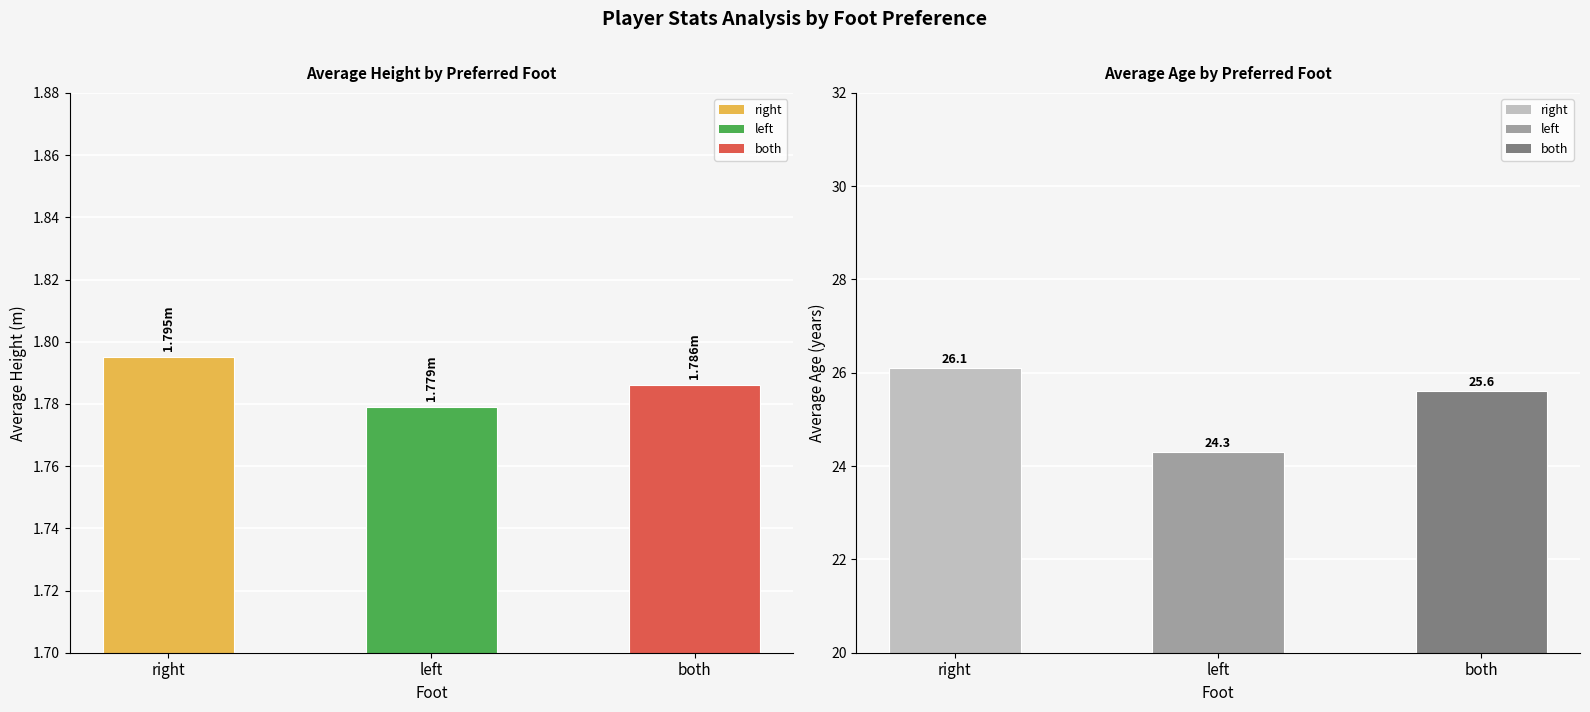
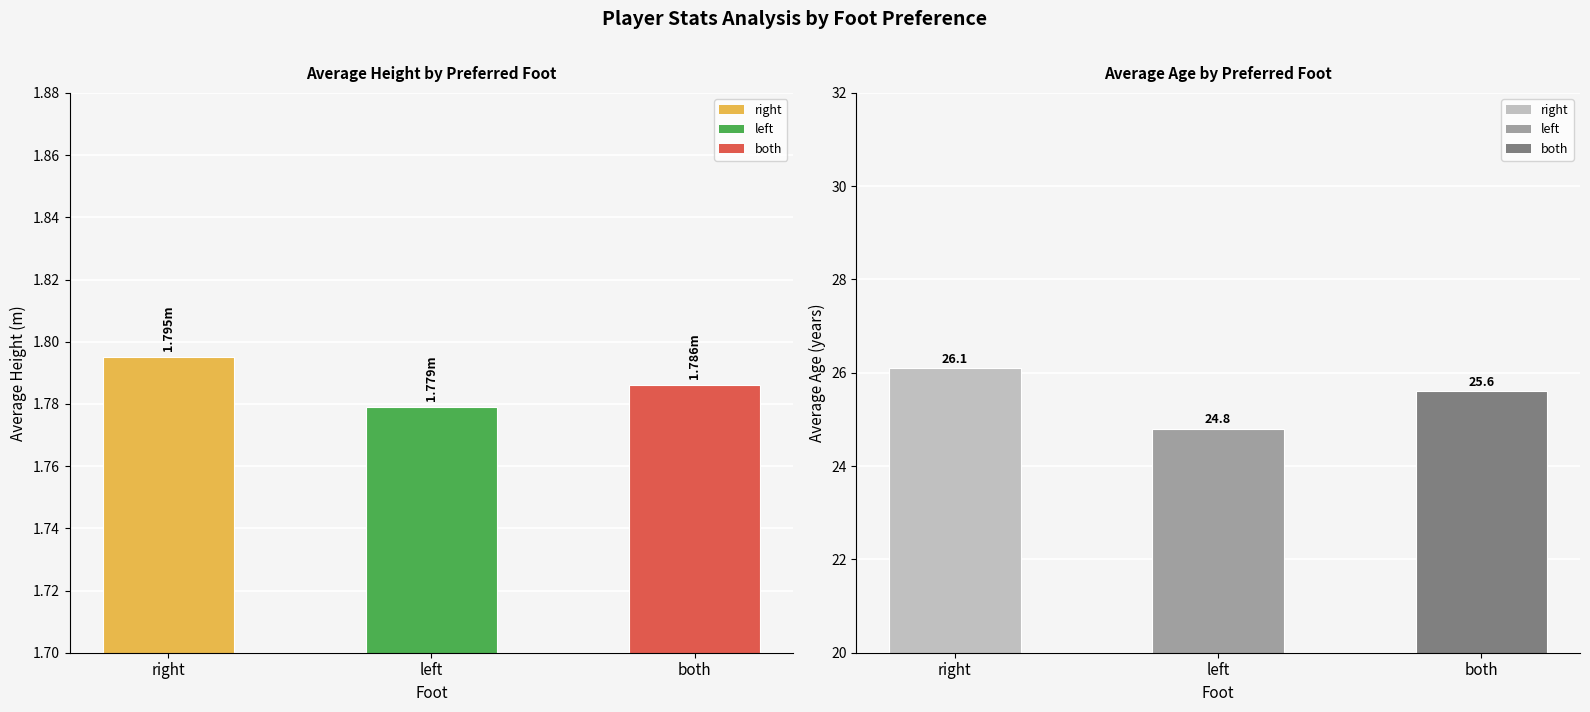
Average Age by Preferred Foot, left: 24.3 -> 24.8
